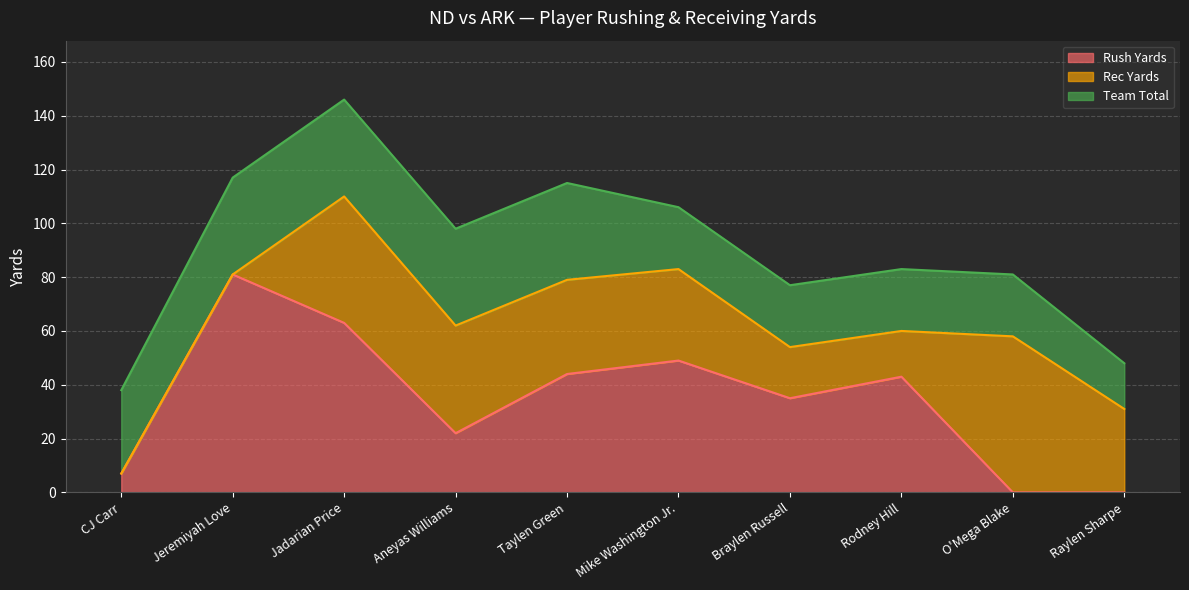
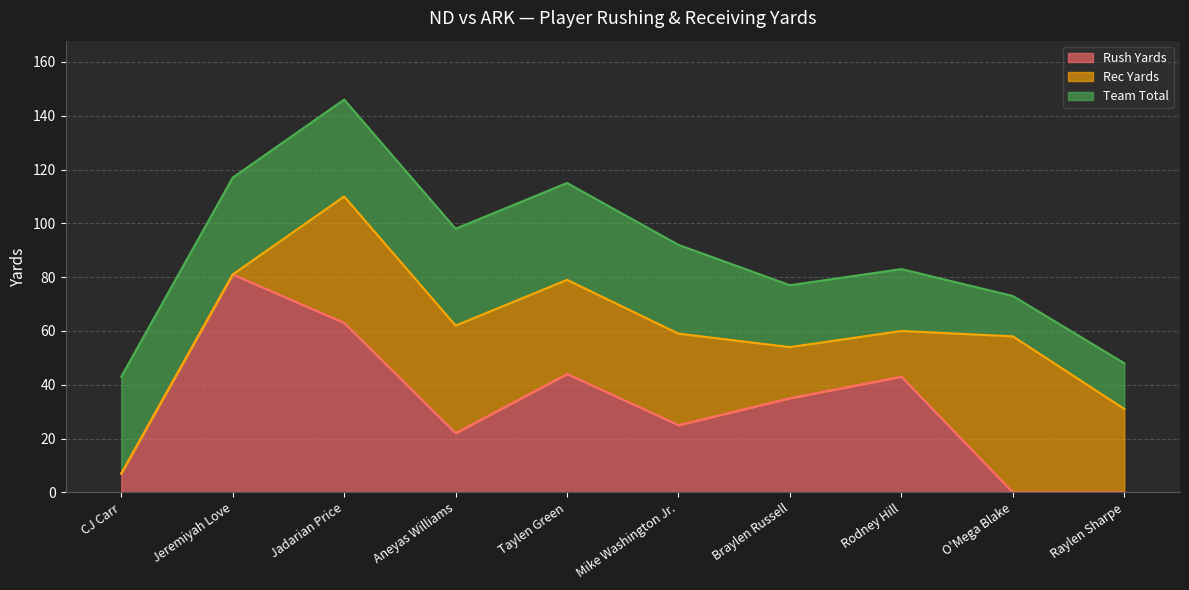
Team Total, CJ Carr: 31 -> 36
Rush Yards, Mike Washington Jr.: 49 -> 25
Team Total, Mike Washington Jr.: 23 -> 33
Team Total, O'Mega Blake: 23 -> 15
